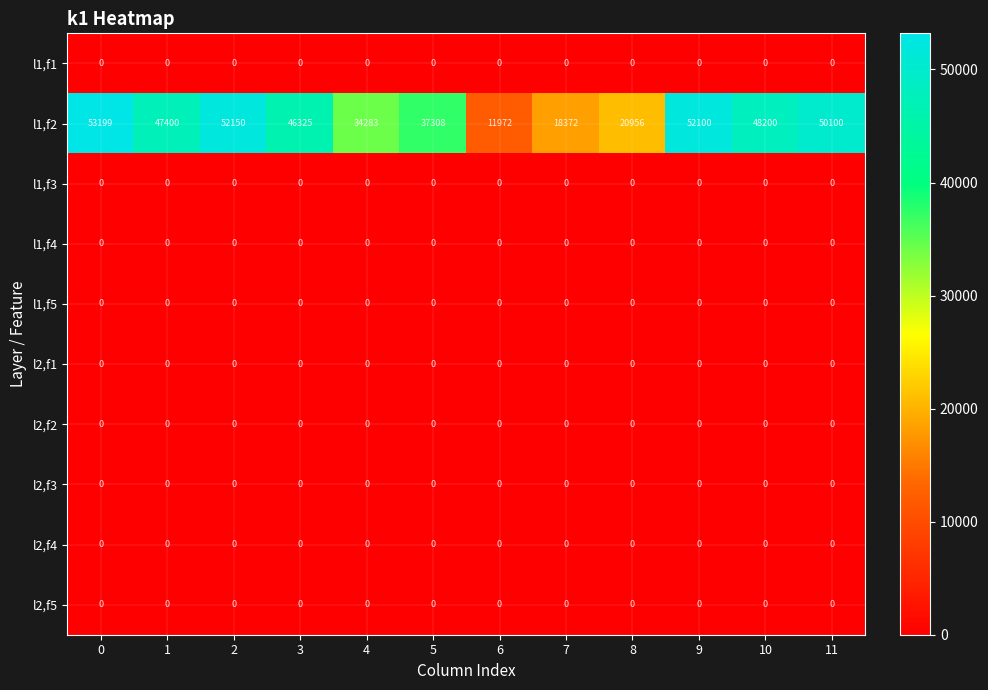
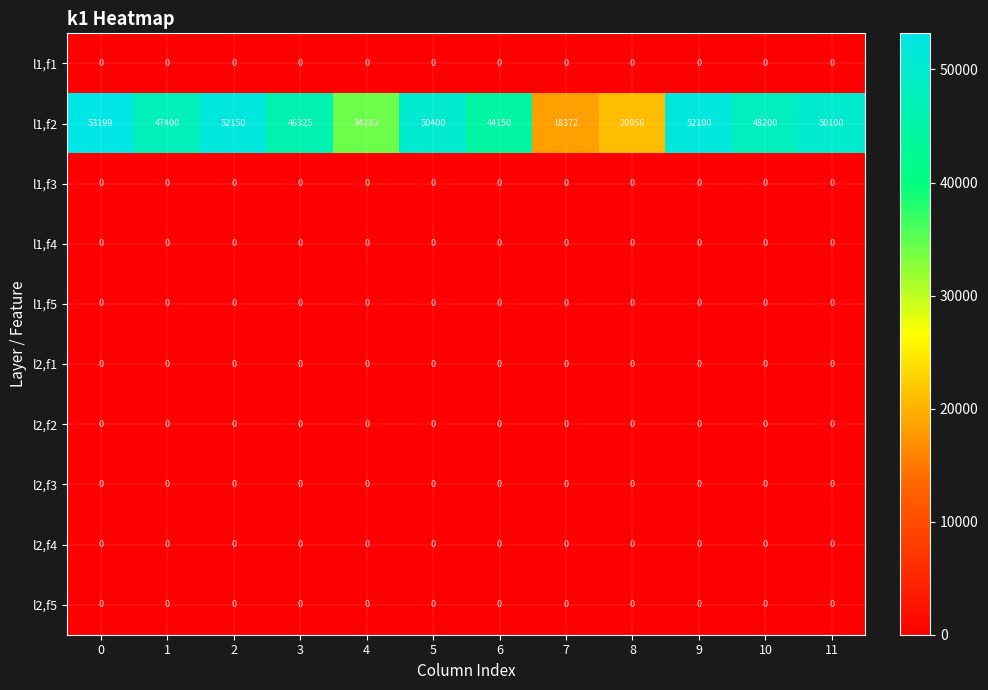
l1,f2, 5: 37308 -> 50400
l1,f2, 6: 11972 -> 44150
